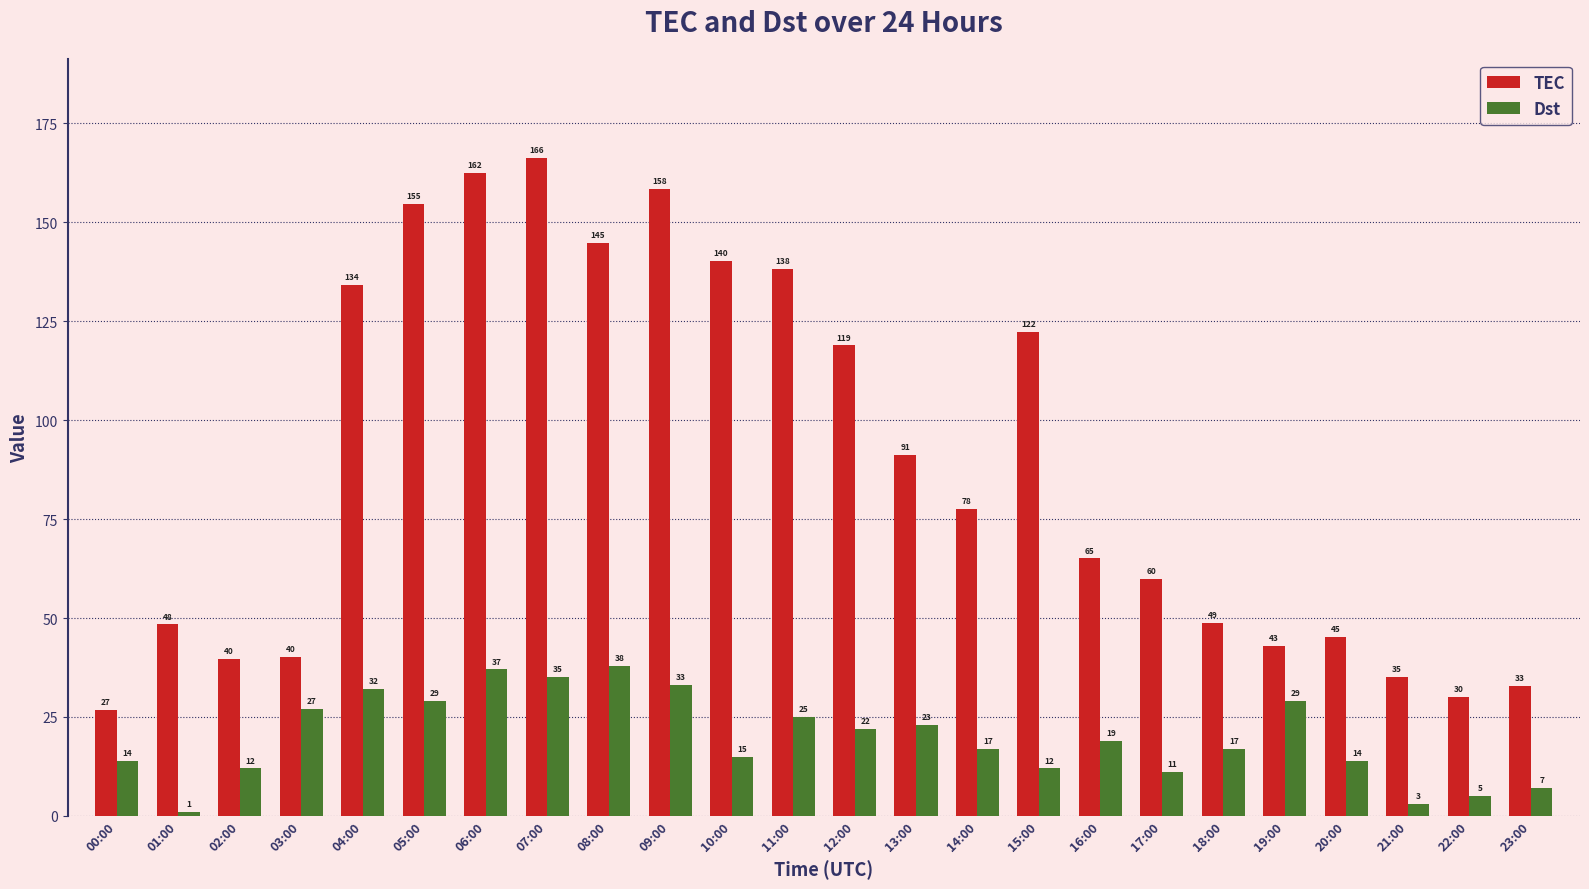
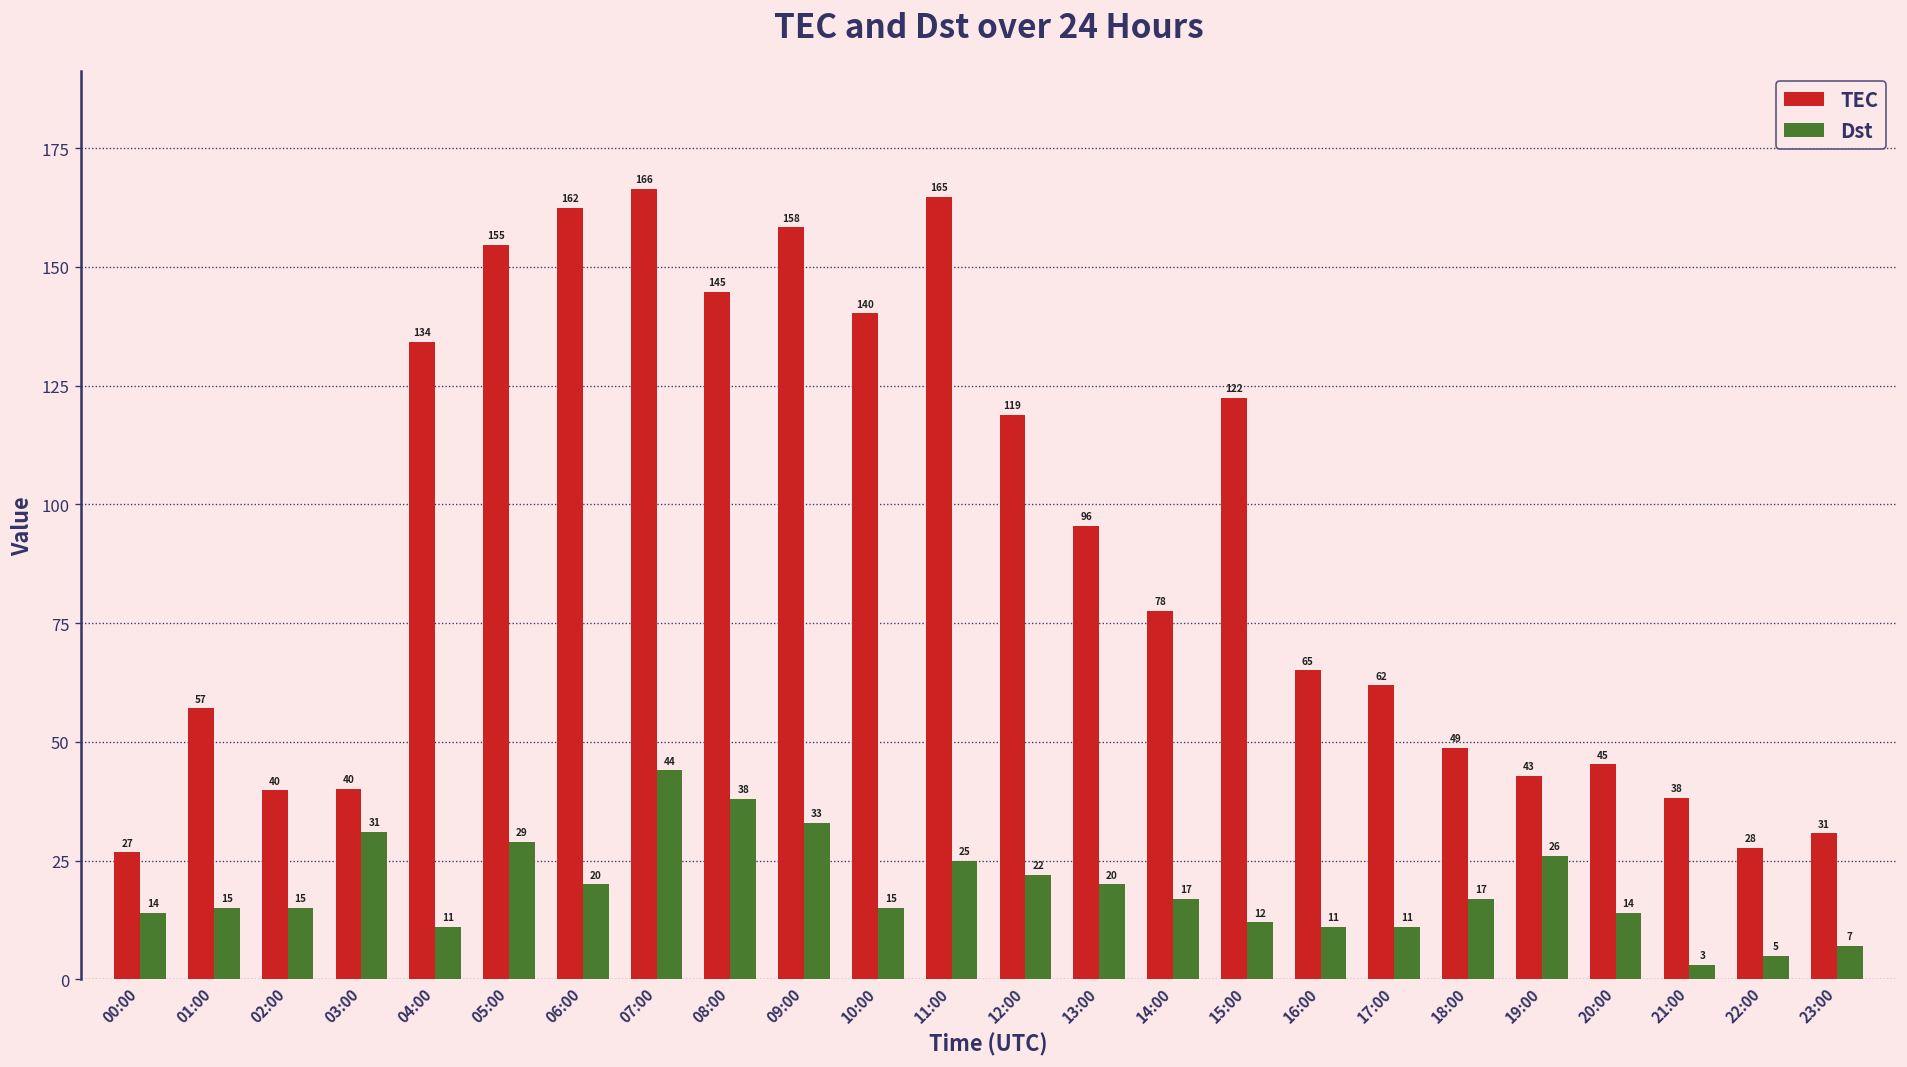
TEC, 01:00: 48 -> 57
Dst, 01:00: 1 -> 15
Dst, 02:00: 12 -> 15
Dst, 03:00: 27 -> 31
Dst, 04:00: 32 -> 11
Dst, 06:00: 37 -> 20
Dst, 07:00: 35 -> 44
TEC, 11:00: 138 -> 165
TEC, 13:00: 91 -> 96
Dst, 13:00: 23 -> 20
Dst, 16:00: 19 -> 11
TEC, 17:00: 60 -> 62
Dst, 19:00: 29 -> 26
TEC, 21:00: 35 -> 38
TEC, 22:00: 30 -> 28
TEC, 23:00: 33 -> 31
